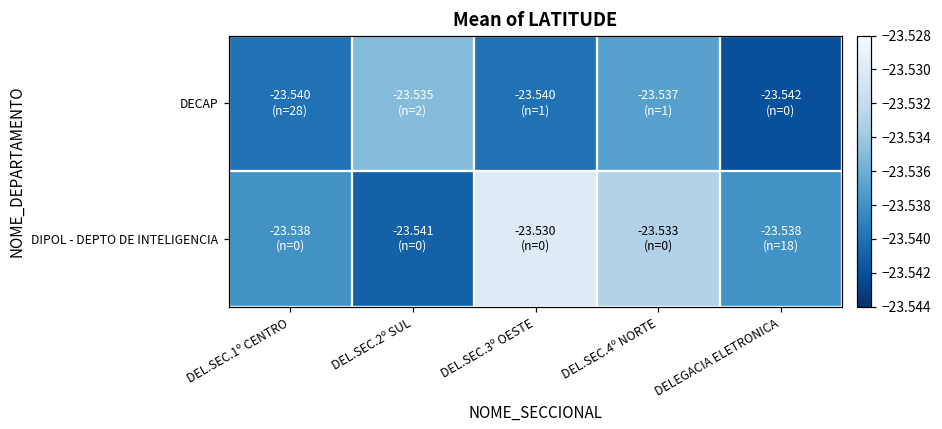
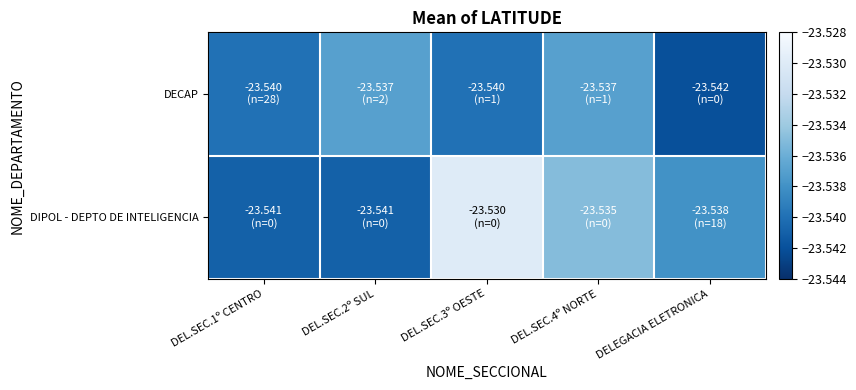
DECAP, DEL.SEC.2º SUL: -23.535 -> -23.537
DIPOL - DEPTO DE INTELIGENCIA, DEL.SEC.1º CENTRO: -23.538 -> -23.541
DIPOL - DEPTO DE INTELIGENCIA, DEL.SEC.4º NORTE: -23.533 -> -23.535
